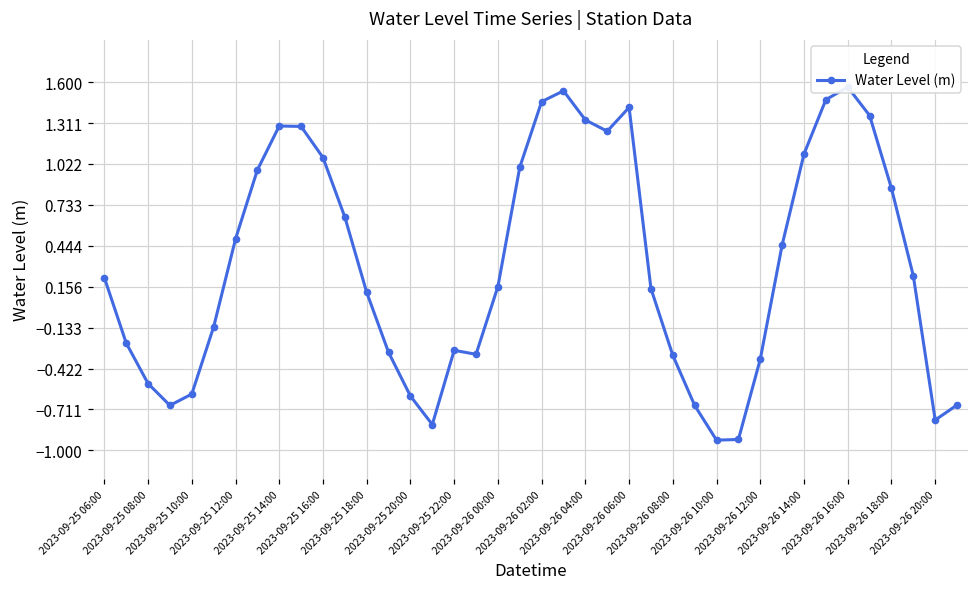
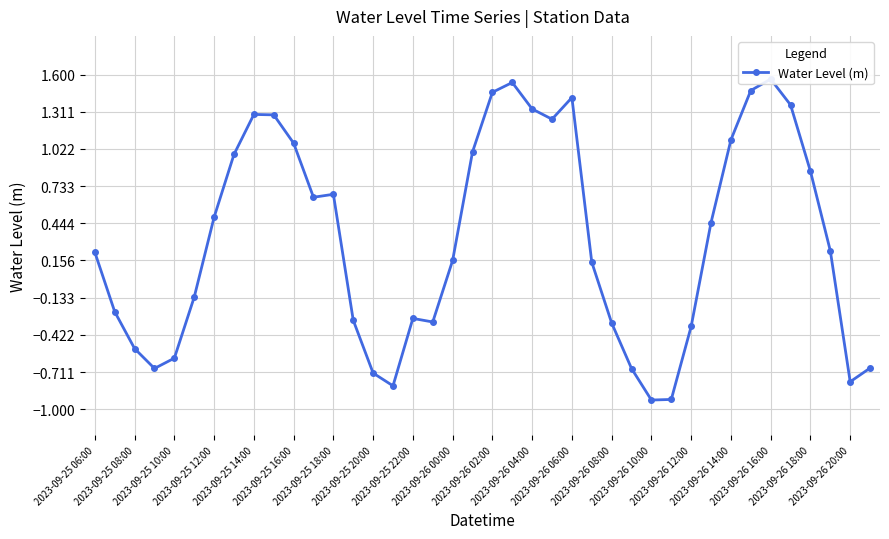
2023-09-25 18:00: 0.12 -> 0.67
2023-09-25 20:00: -0.62 -> -0.72
